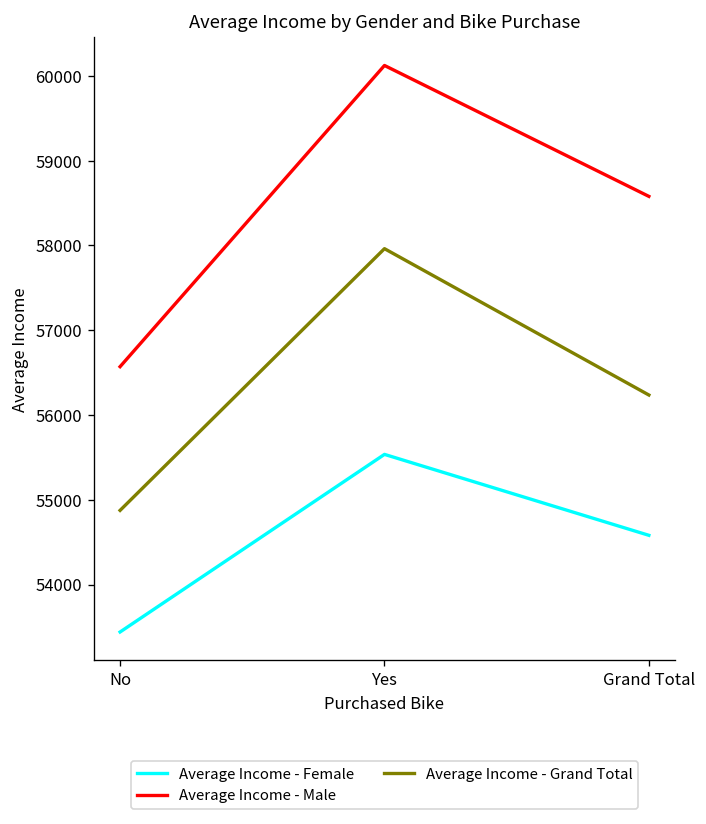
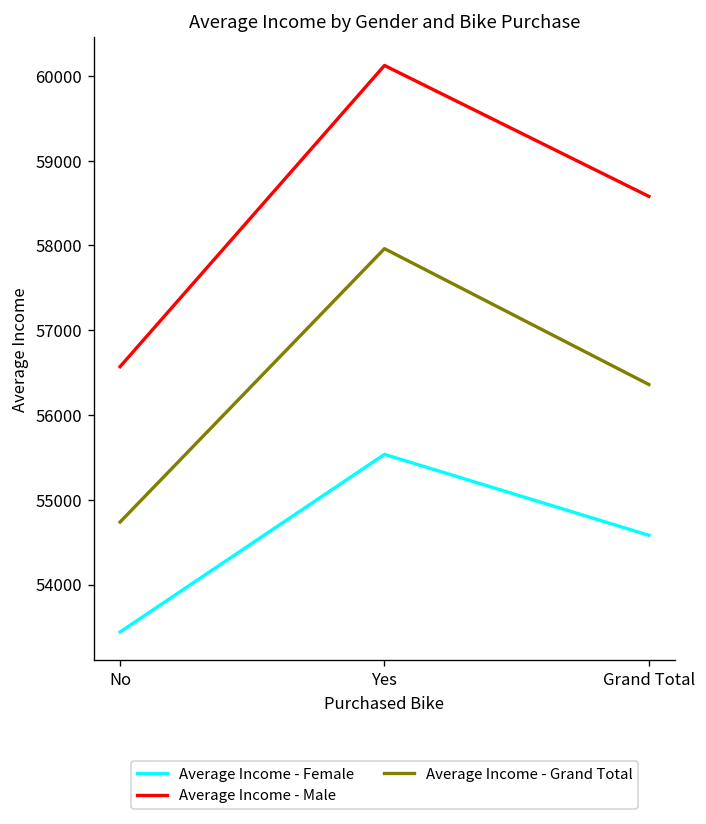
Average Income - Grand Total, No: 54900 -> 54700
Average Income - Grand Total, Grand Total: 56200 -> 56400
